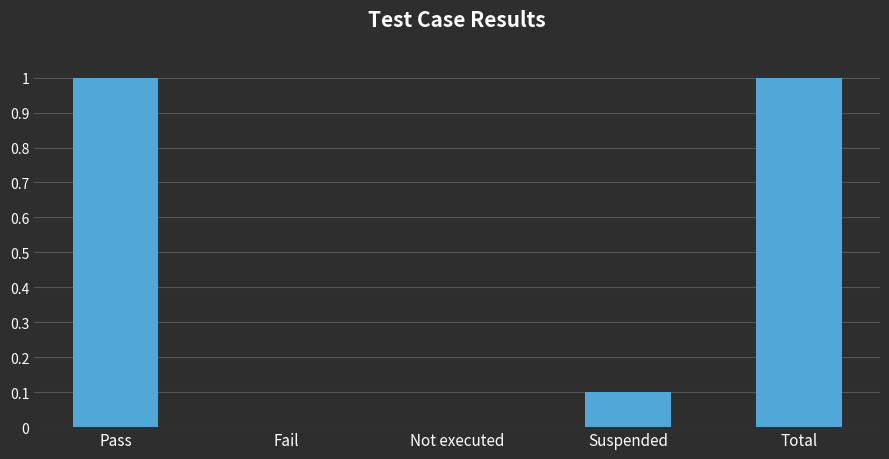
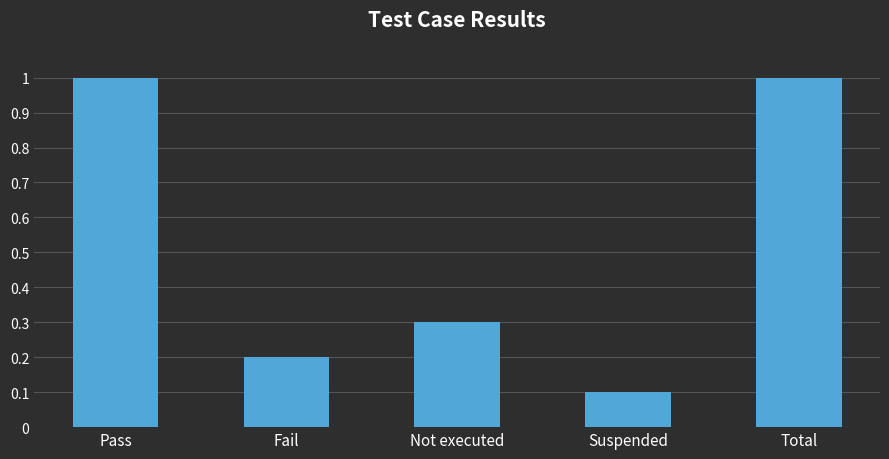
Fail: 0.0 -> 0.2
Not executed: 0.0 -> 0.3
